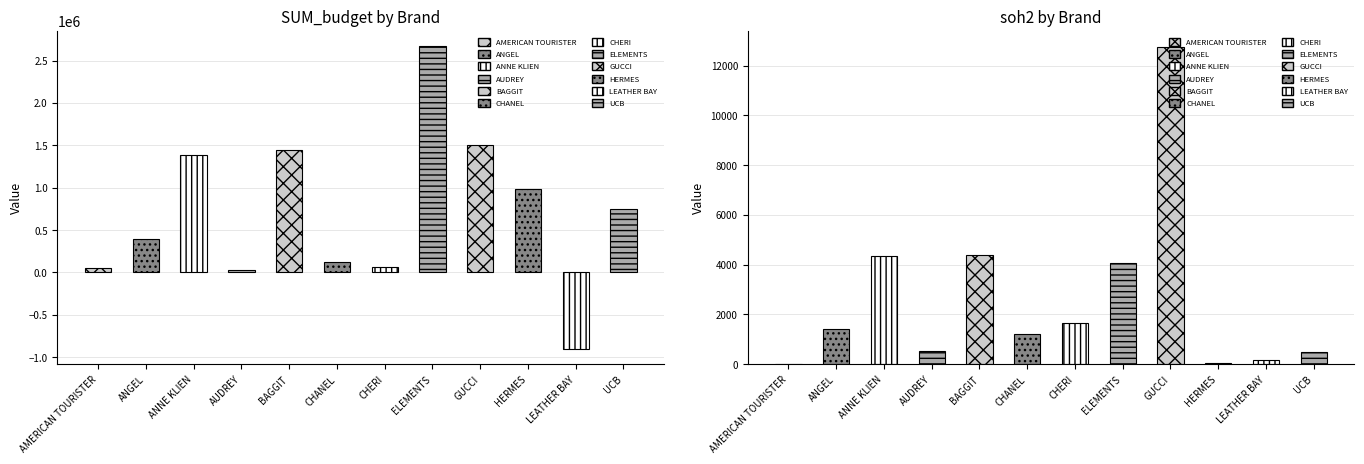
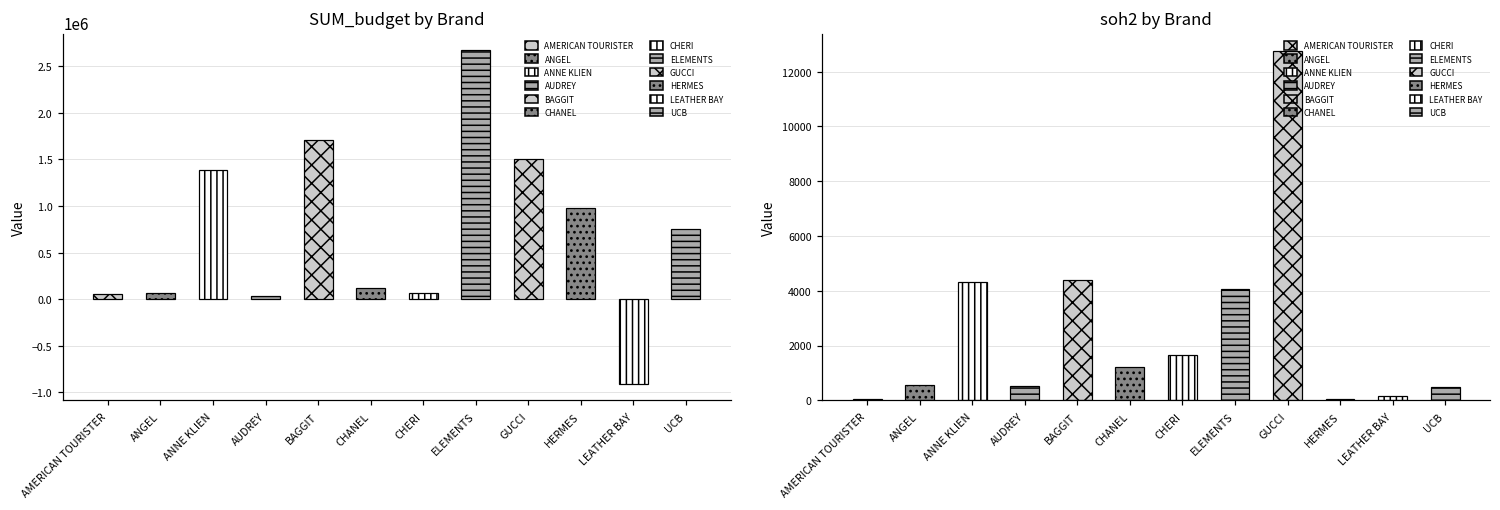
SUM_budget by Brand, ANGEL: 400000 -> 100000
SUM_budget by Brand, BAGGIT: 1400000 -> 1700000
soh2 by Brand, ANGEL: 1400 -> 600
